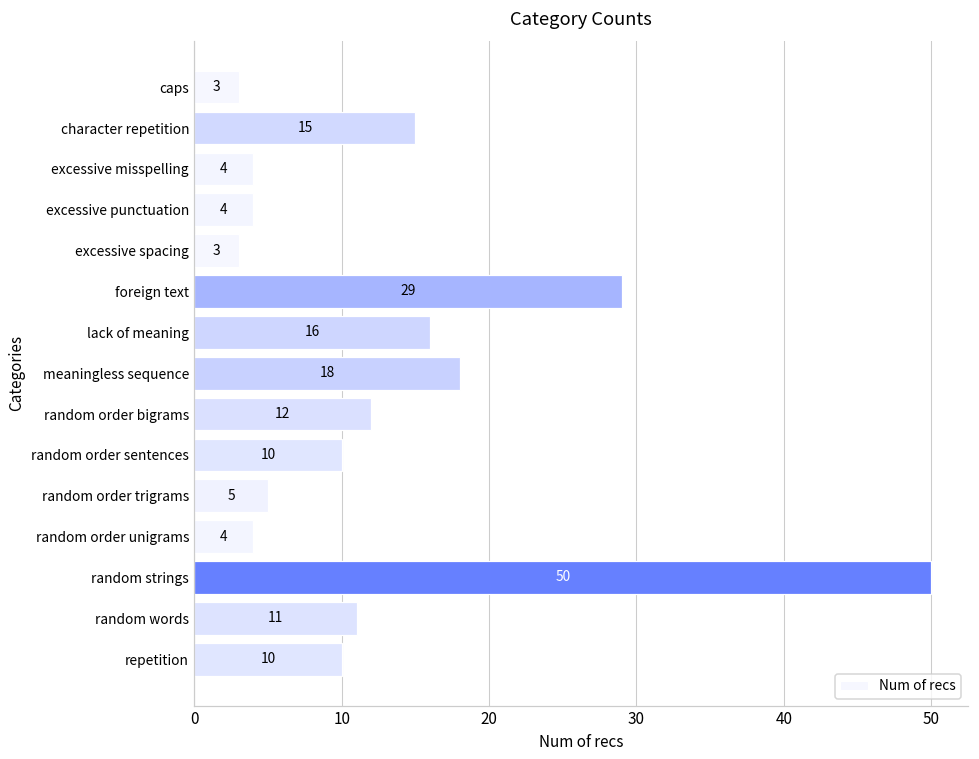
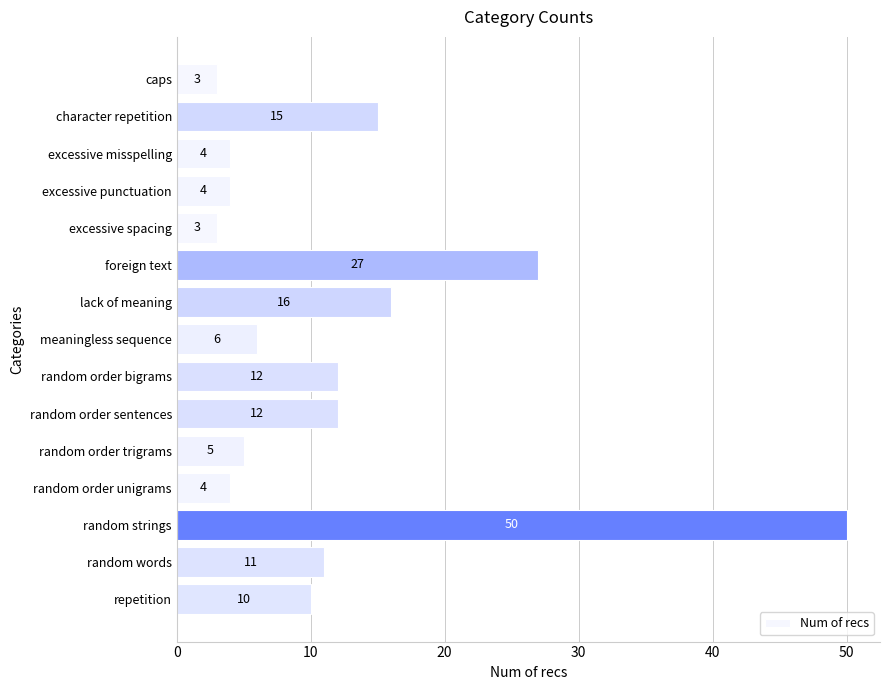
foreign text: 29 -> 27
meaningless sequence: 18 -> 6
random order sentences: 10 -> 12
